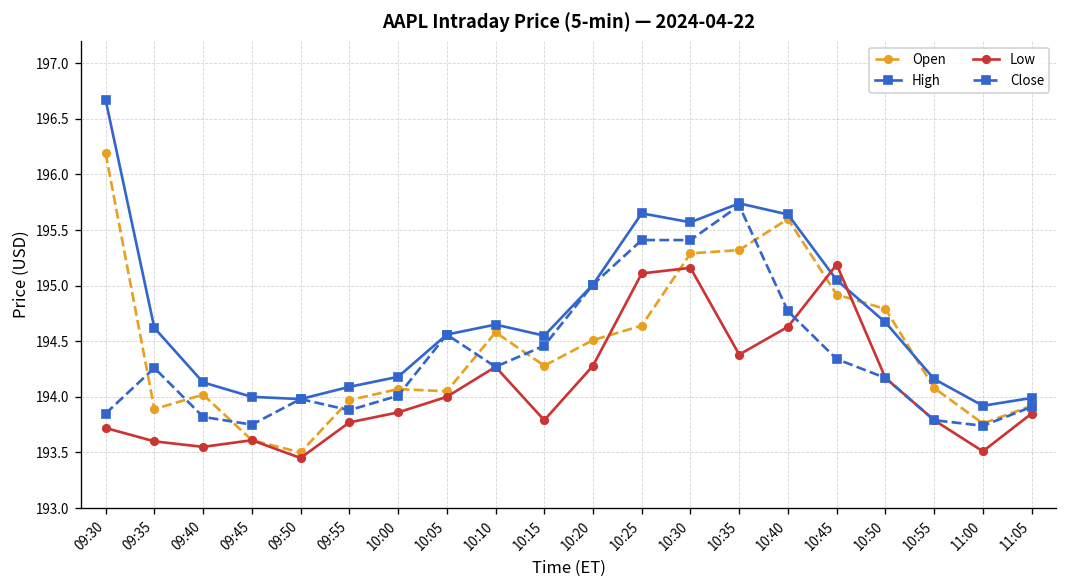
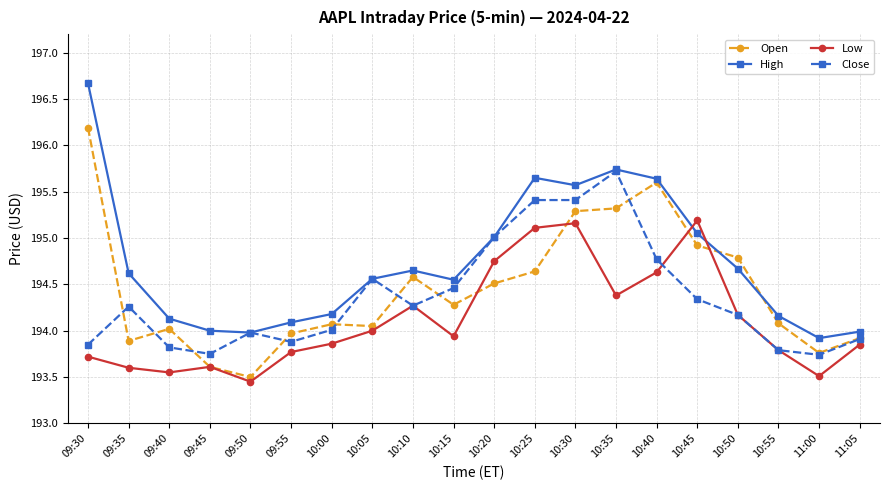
Low, 10:15: 193.8 -> 193.9
Low, 10:20: 194.3 -> 194.8
